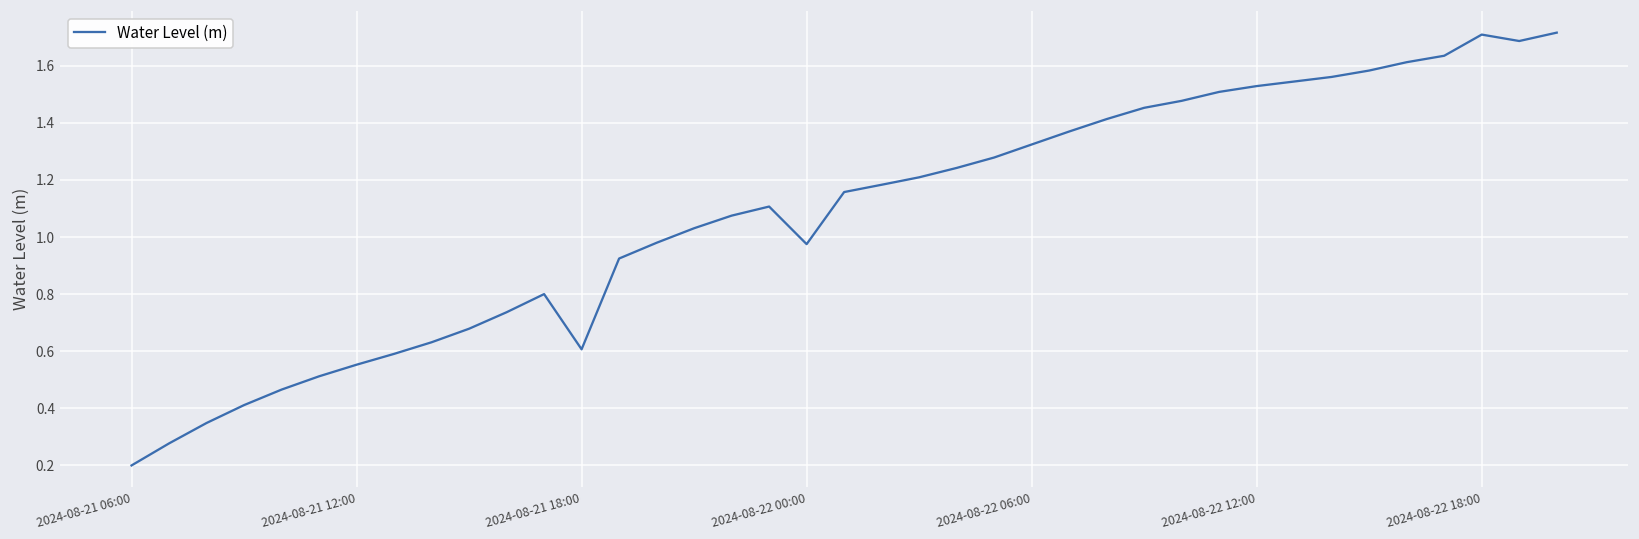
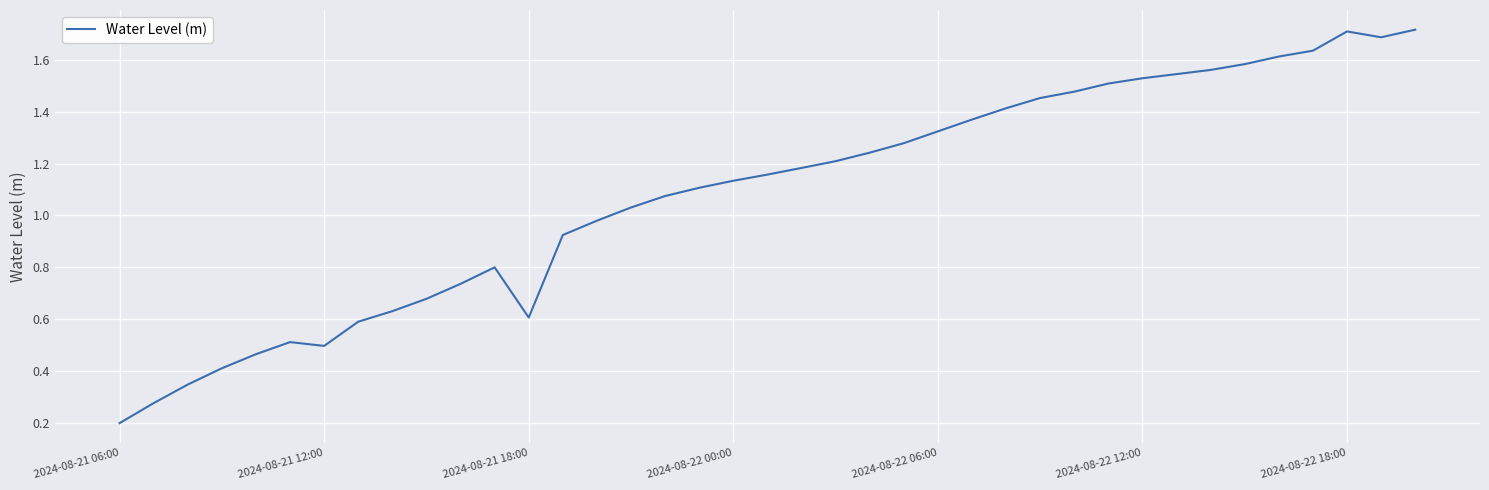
2024-08-21 12:00: 0.55 -> 0.50
2024-08-22 00:00: 0.98 -> 1.13
